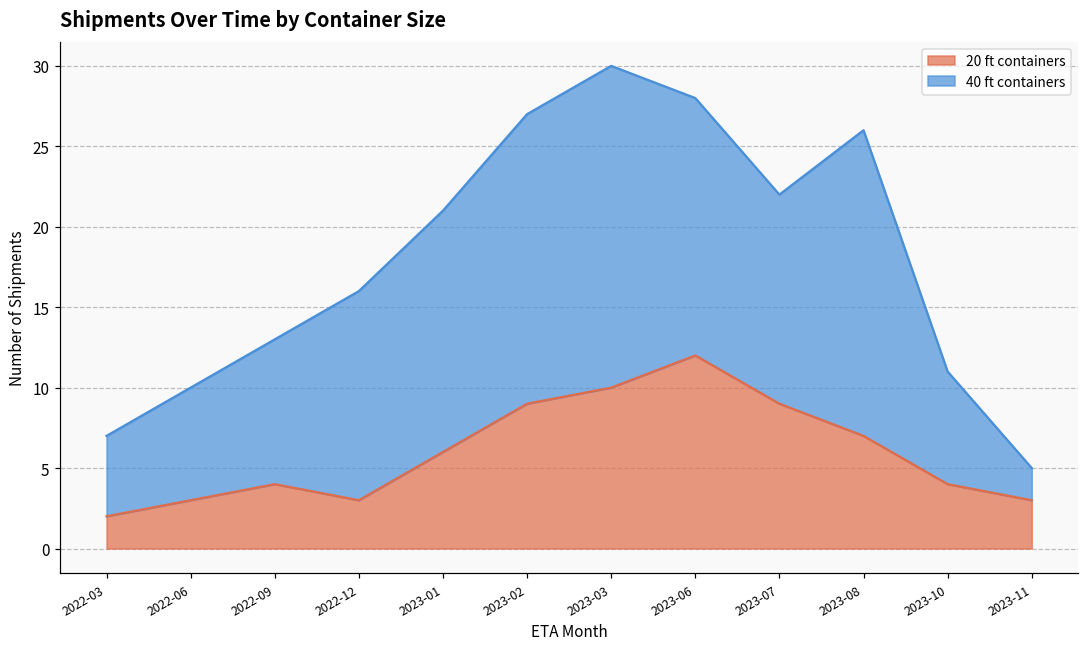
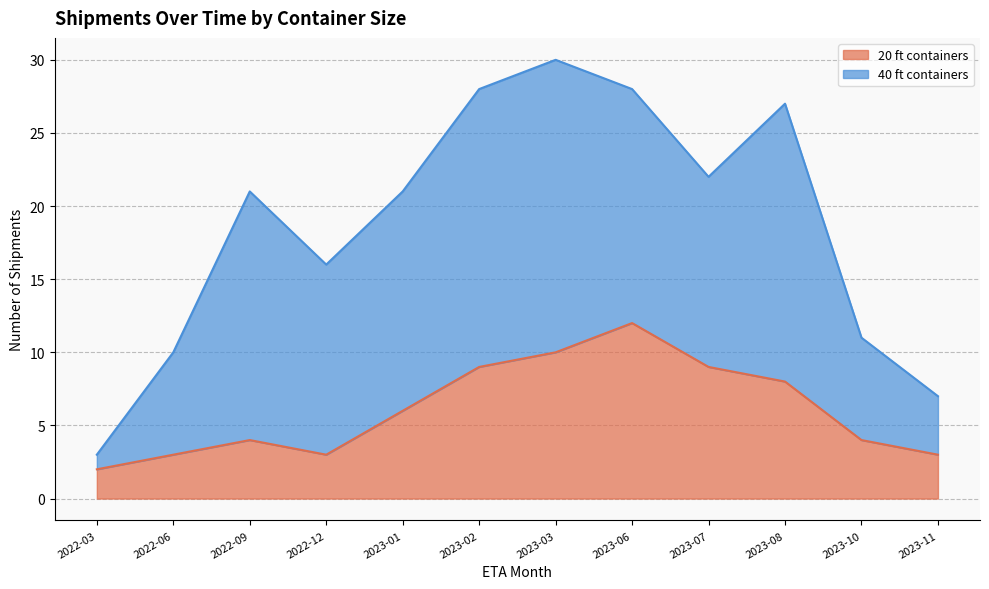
40 ft containers, 2022-03: 5 -> 1
40 ft containers, 2022-09: 9 -> 17
40 ft containers, 2023-02: 18 -> 19
20 ft containers, 2023-08: 7 -> 8
40 ft containers, 2023-11: 2 -> 4
